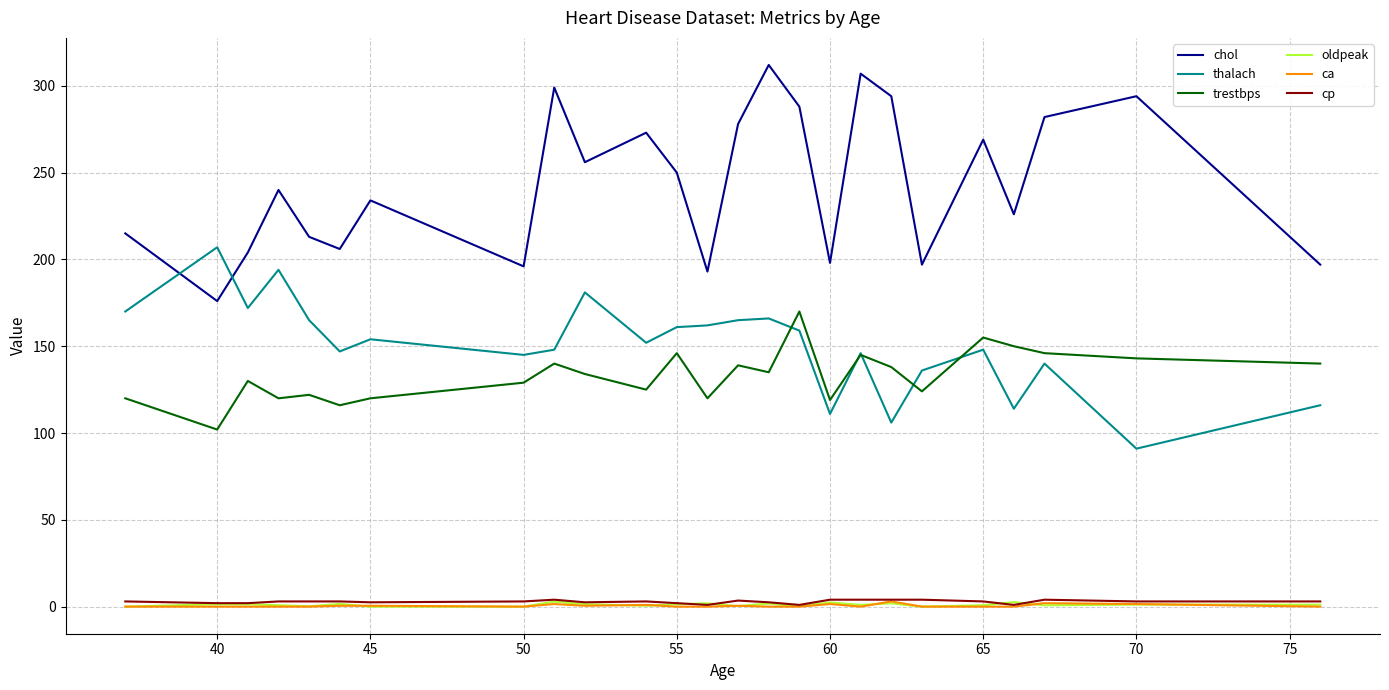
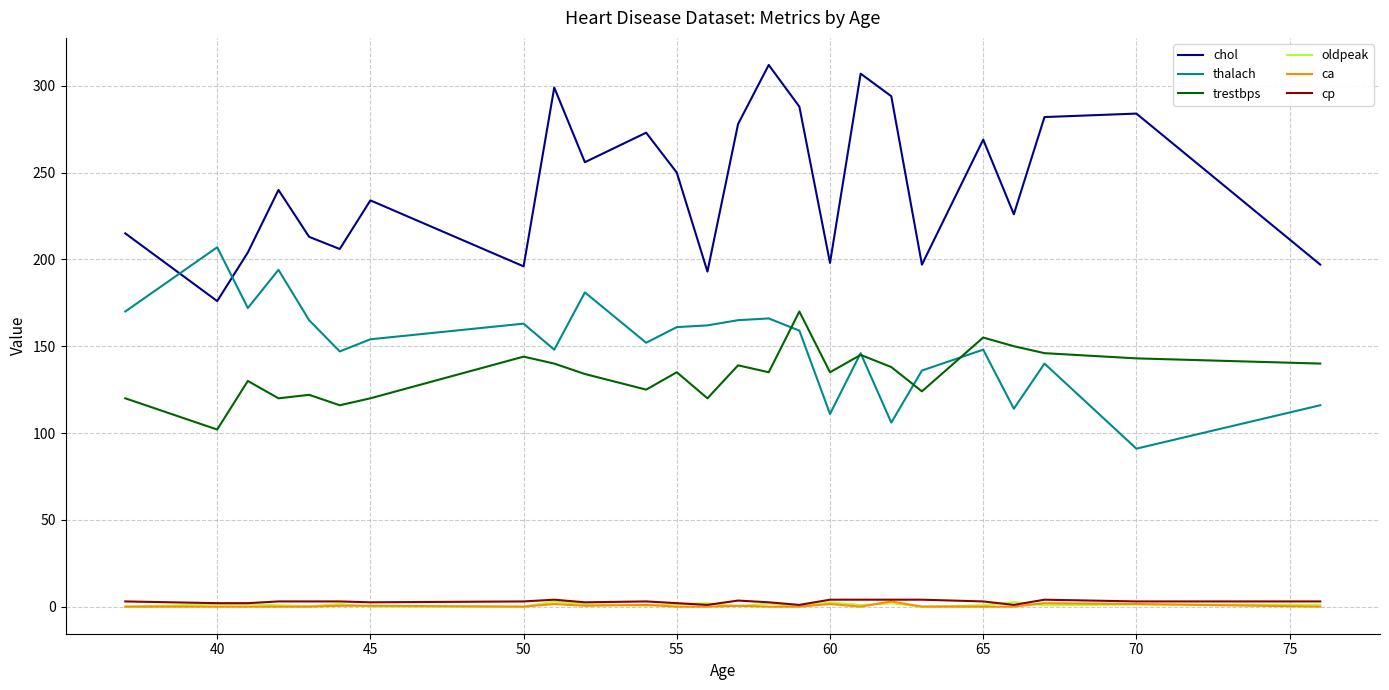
thalach, 50: 145 -> 163
trestbps, 50: 129 -> 144
trestbps, 55: 146 -> 135
trestbps, 60: 119 -> 135
chol, 70: 294 -> 284
